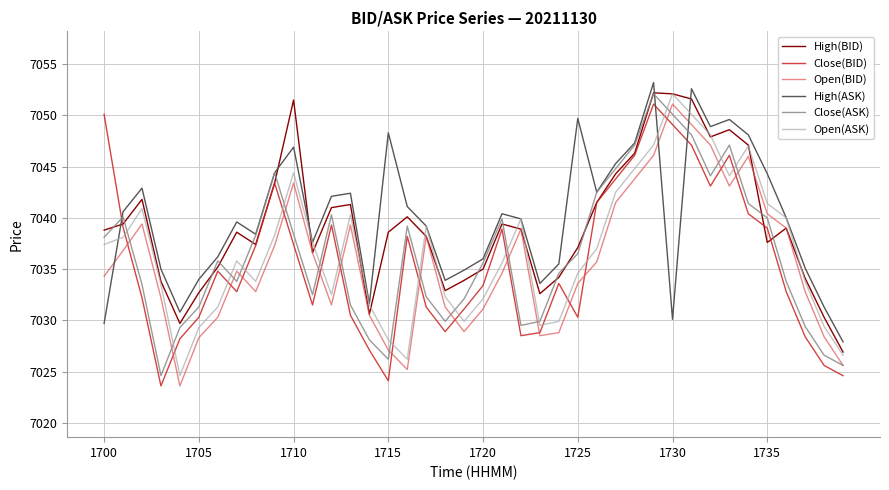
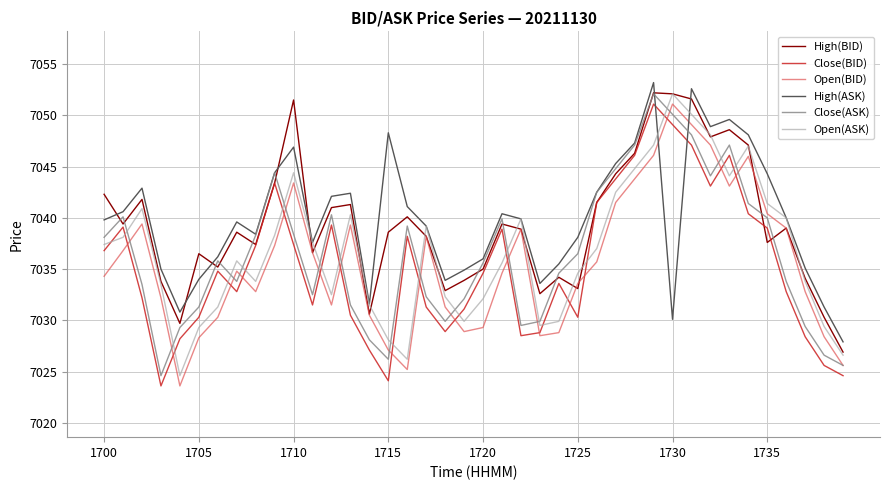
High(BID), 1700: 7038.8 -> 7042.3
Close(BID), 1700: 7050.1 -> 7036.8
High(ASK), 1700: 7029.7 -> 7039.8
High(BID), 1705: 7032.7 -> 7036.5
Close(BID), 1720: 7033.4 -> 7034.6
Open(BID), 1720: 7031.1 -> 7029.3
High(BID), 1725: 7037.1 -> 7033.1
High(ASK), 1725: 7049.7 -> 7038.1
